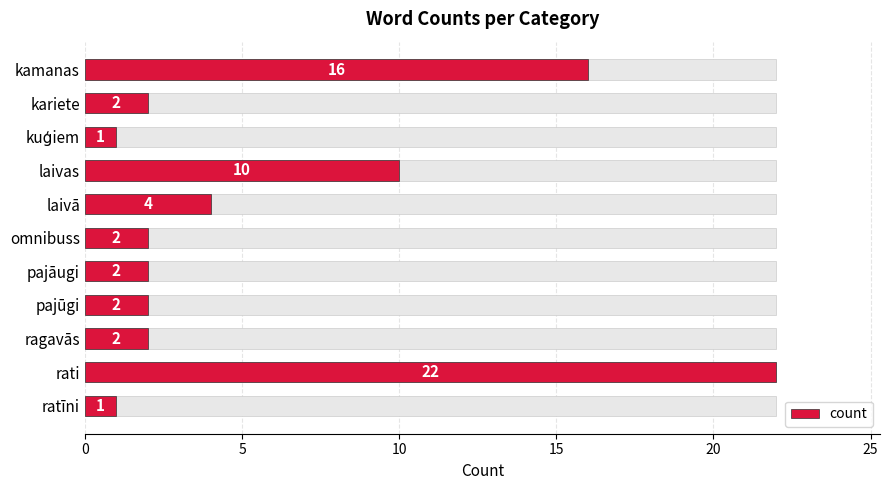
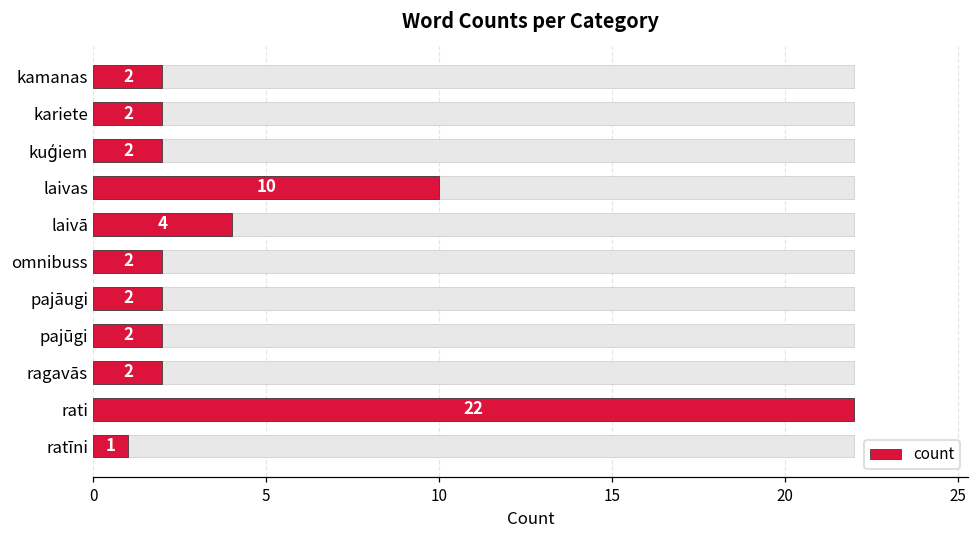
count, kamanas: 16 -> 2
count, kuģiem: 1 -> 2
